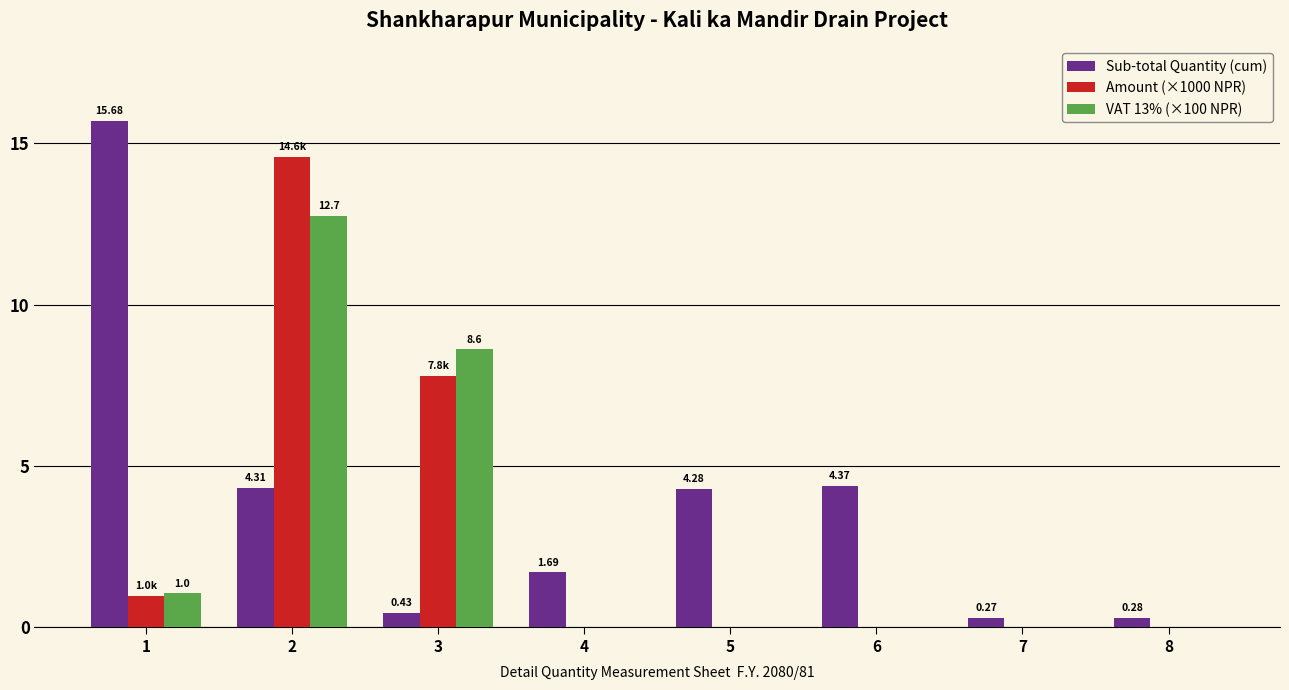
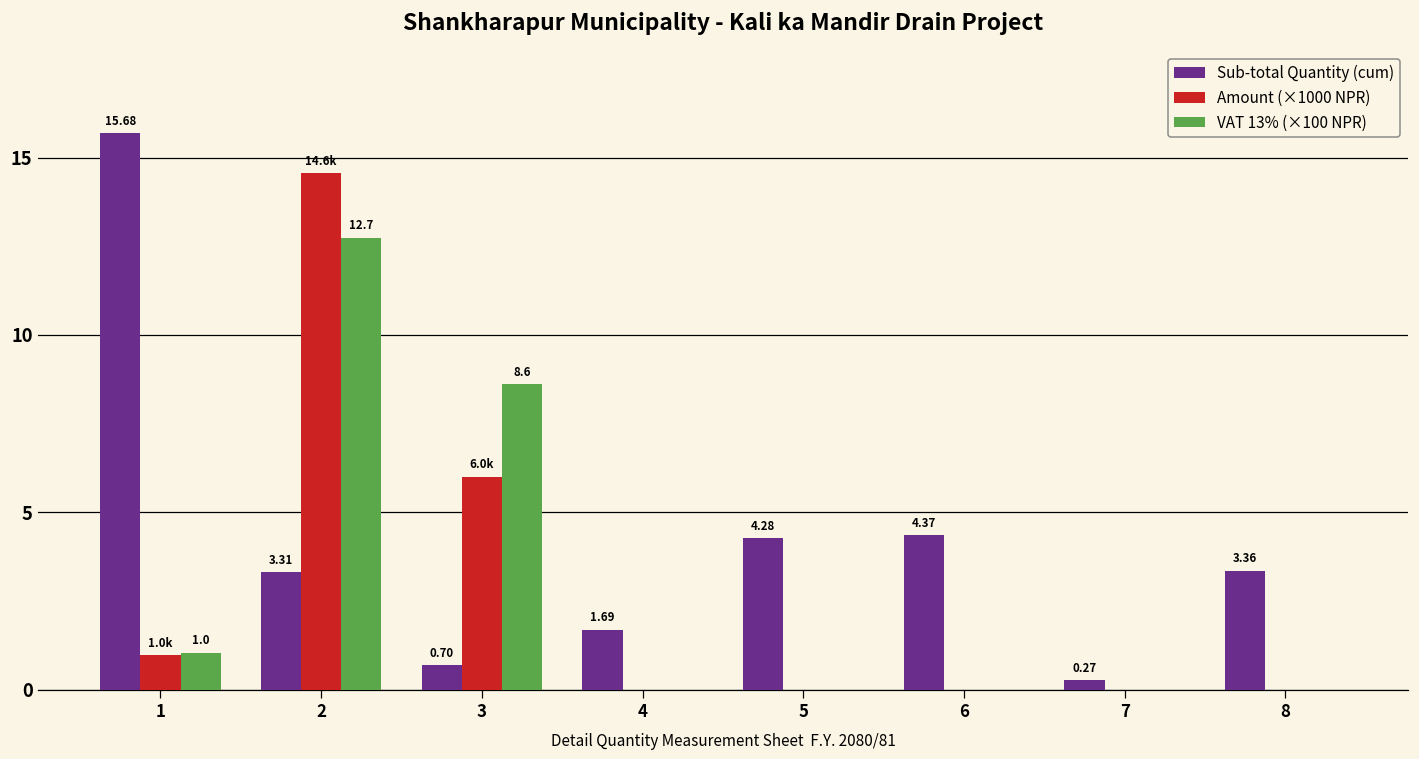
Sub-total Quantity (cum), 2: 4.31 -> 3.31
Sub-total Quantity (cum), 3: 0.43 -> 0.70
Amount (×1000 NPR), 3: 7.8k -> 6.0k
Sub-total Quantity (cum), 8: 0.28 -> 3.36
